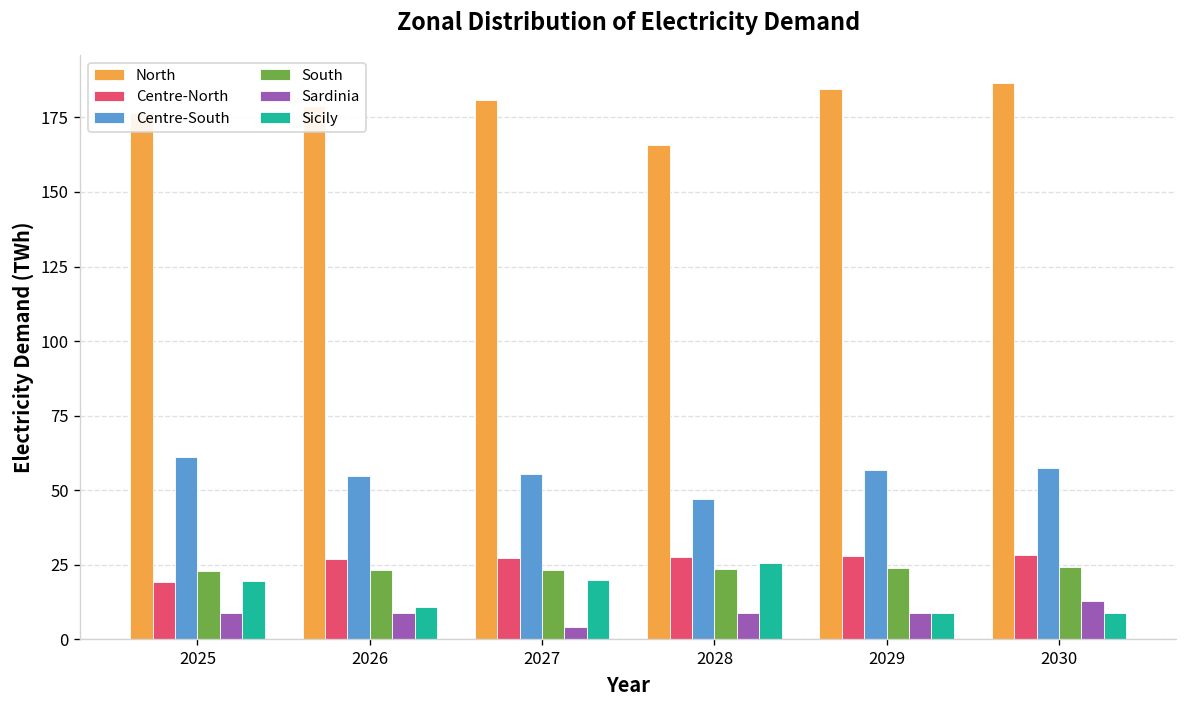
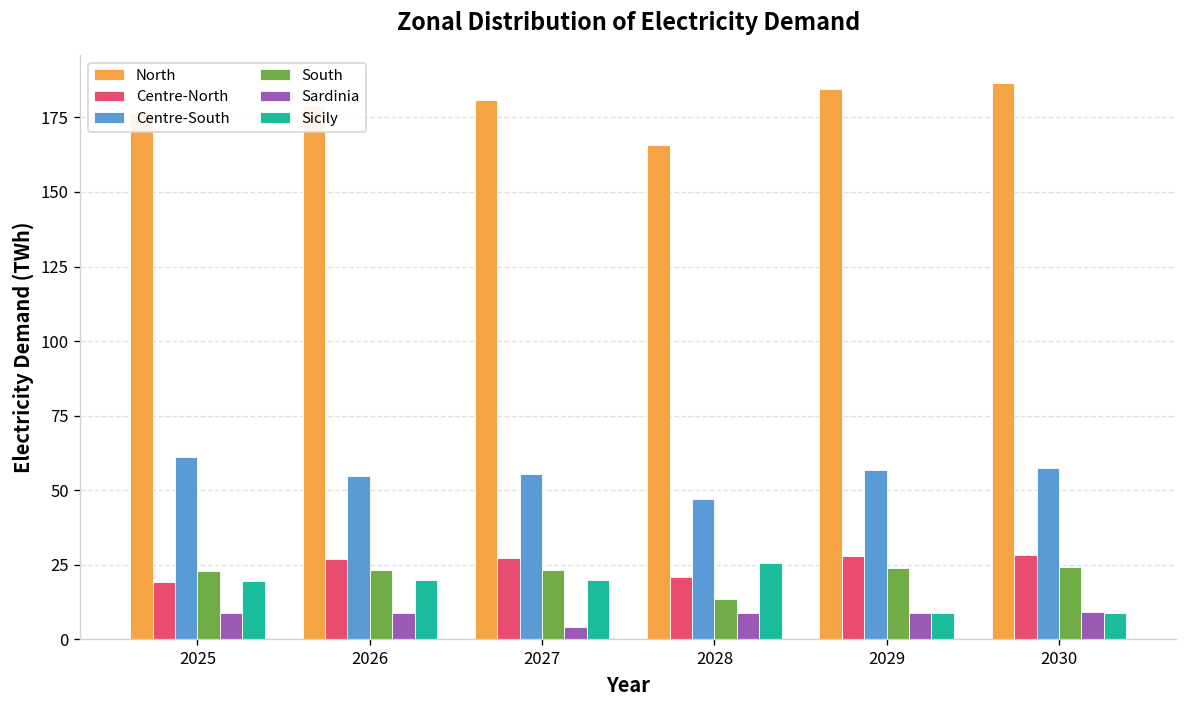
Sicily, 2026: 11 -> 20
Centre-North, 2028: 28 -> 21
South, 2028: 24 -> 14
Sardinia, 2030: 13 -> 9
